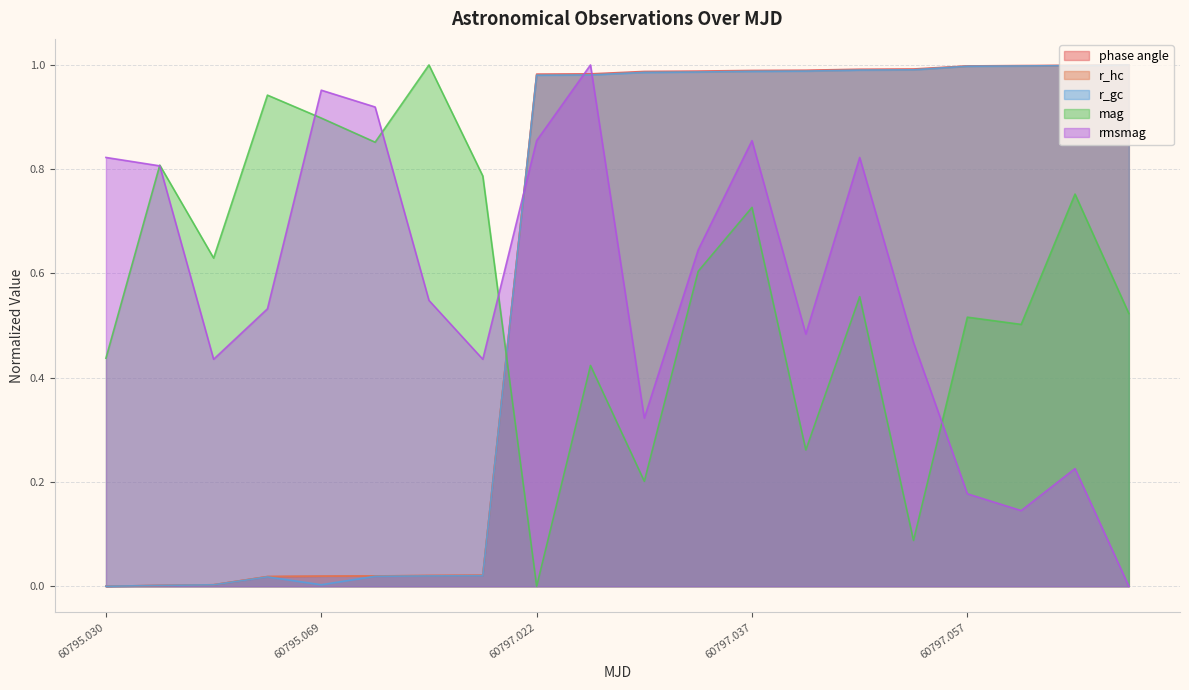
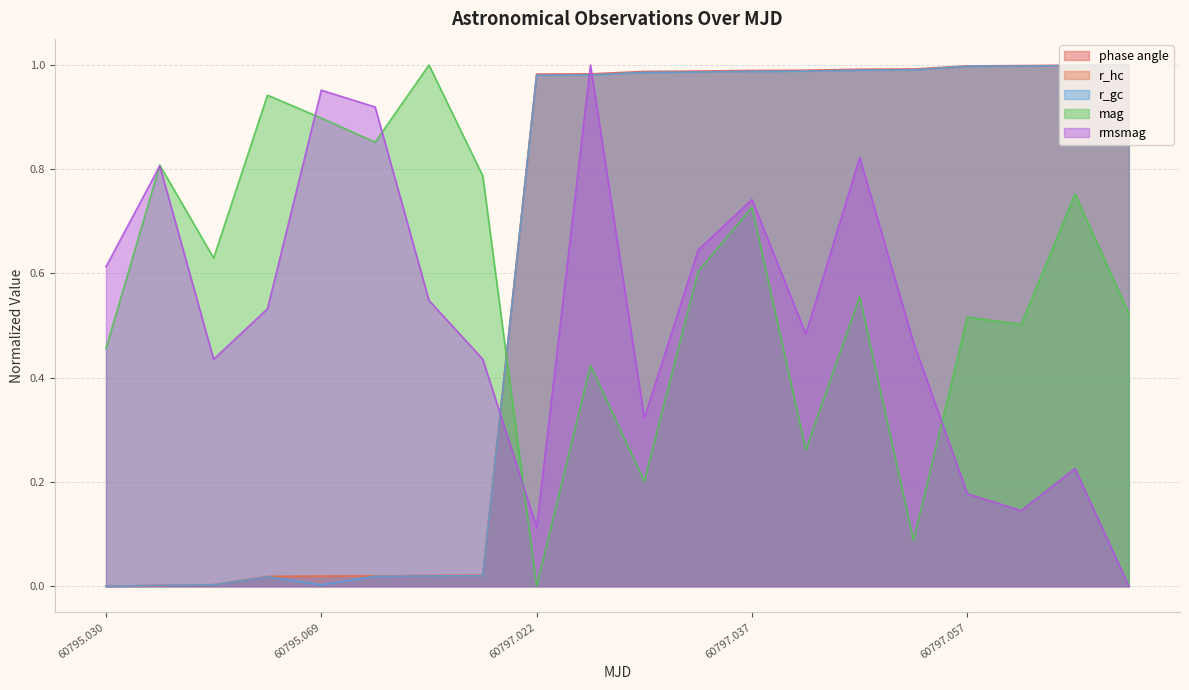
mag, 60795.030: 0.44 -> 0.46
rmsmag, 60795.030: 0.82 -> 0.61
rmsmag, 60797.022: 0.85 -> 0.11
rmsmag, 60797.037: 0.85 -> 0.74
